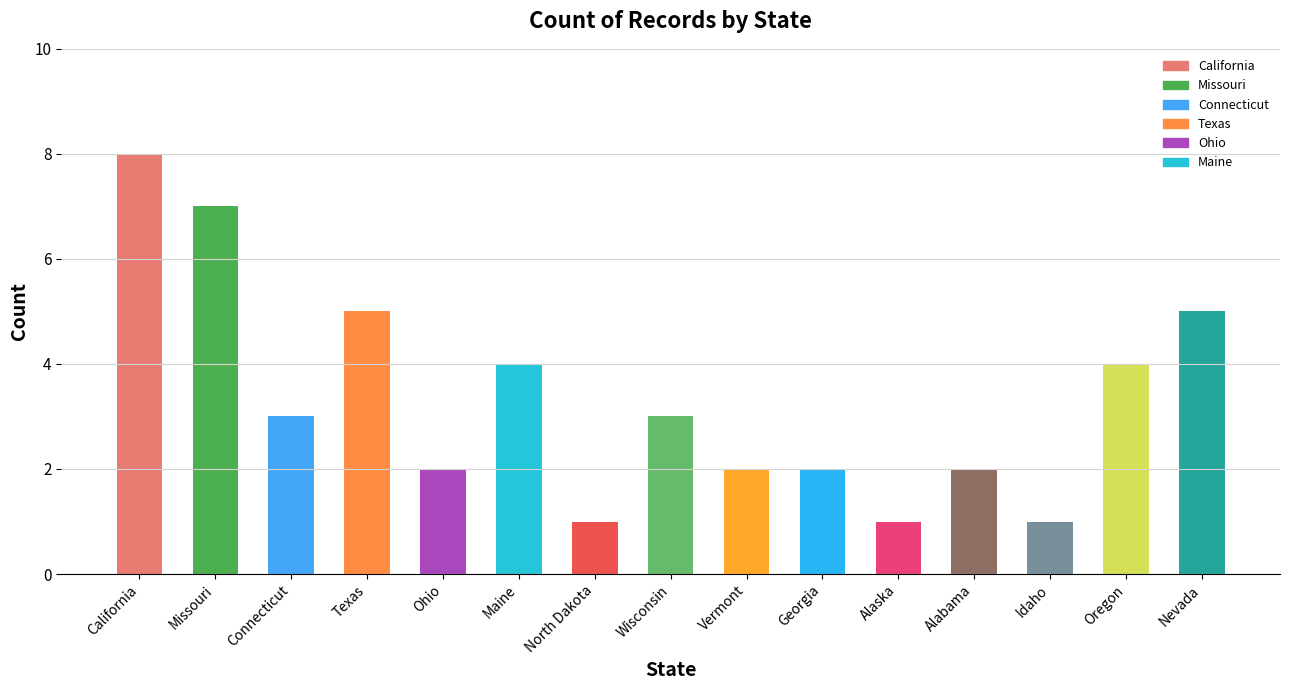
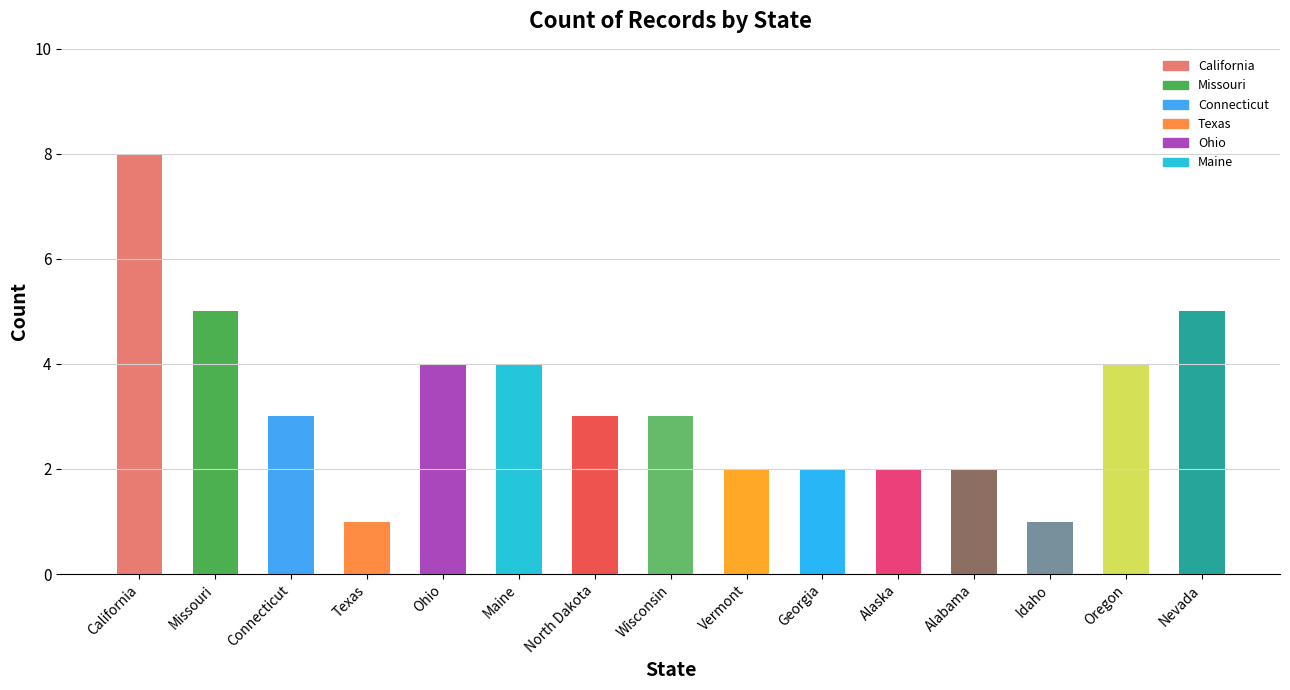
Missouri: 7 -> 5
Texas: 5 -> 1
Ohio: 2 -> 4
North Dakota: 1 -> 3
Alaska: 1 -> 2
